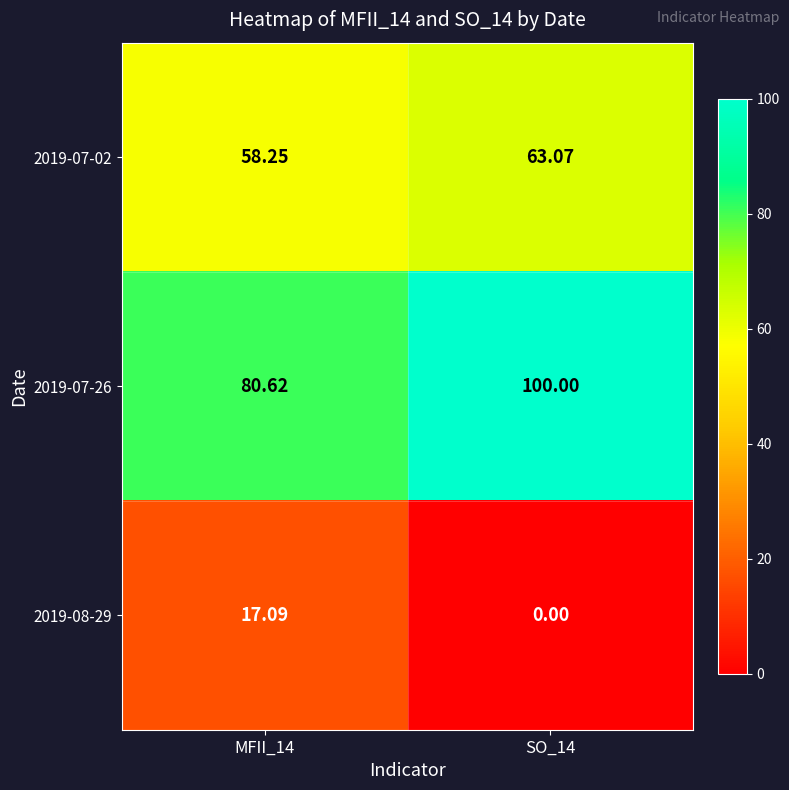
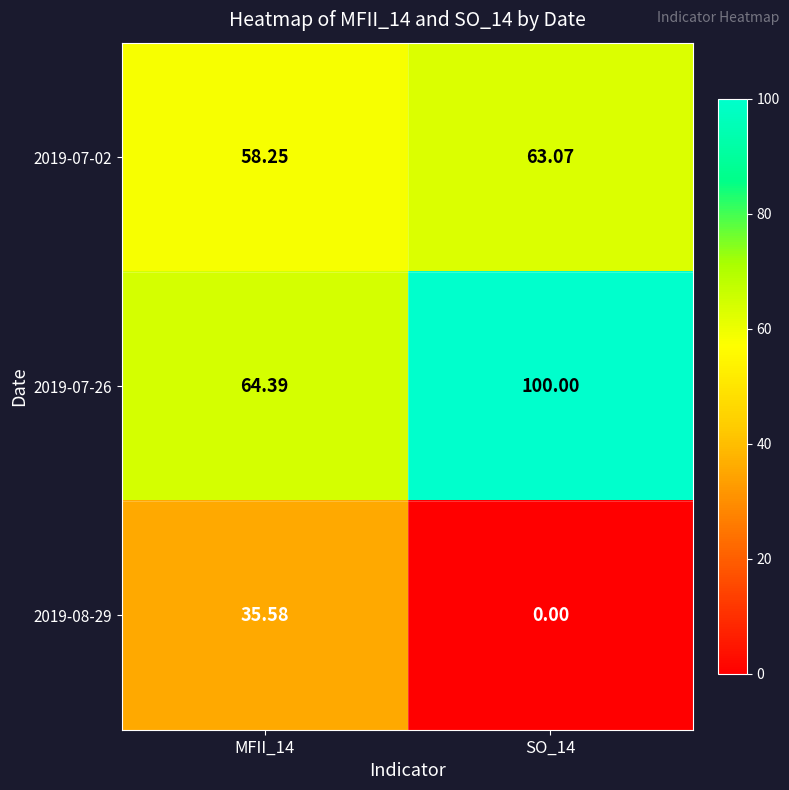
2019-07-26, MFII_14: 80.62 -> 64.39
2019-08-29, MFII_14: 17.09 -> 35.58
